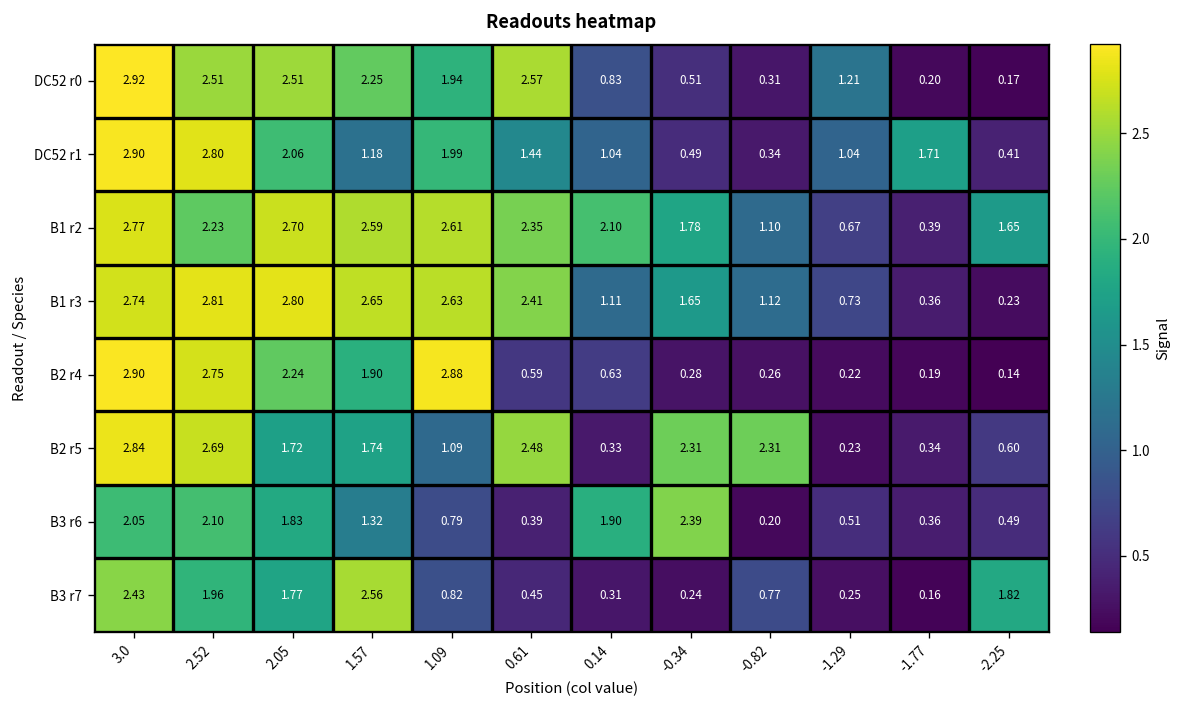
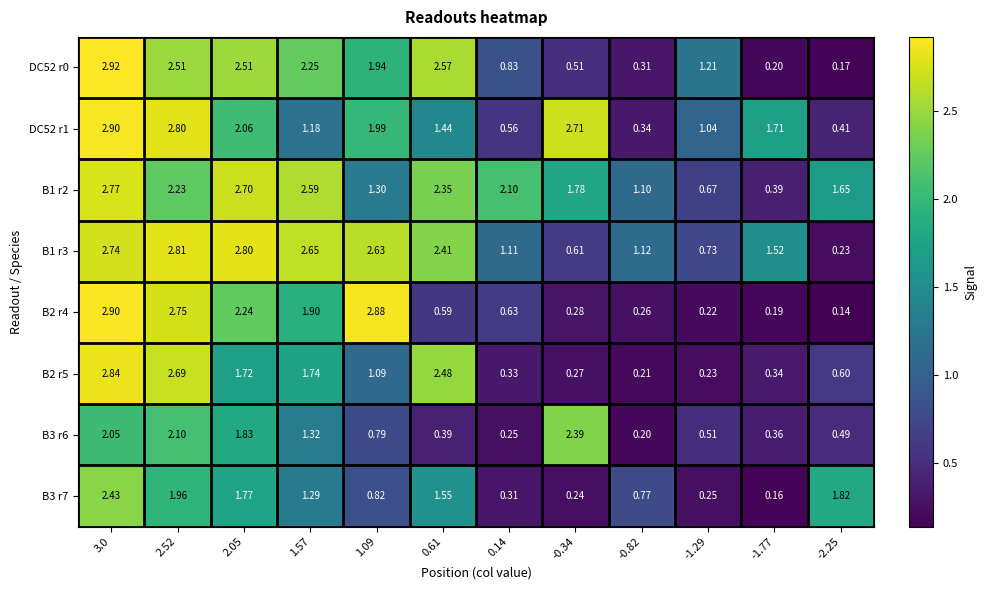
DC52 r1, 0.14: 1.04 -> 0.56
DC52 r1, -0.34: 0.49 -> 2.71
B1 r2, 1.09: 2.61 -> 1.30
B1 r3, -0.34: 1.65 -> 0.61
B1 r3, -1.77: 0.36 -> 1.52
B2 r5, -0.34: 2.31 -> 0.27
B2 r5, -0.82: 2.31 -> 0.21
B3 r6, 0.14: 1.90 -> 0.25
B3 r7, 1.57: 2.56 -> 1.29
B3 r7, 0.61: 0.45 -> 1.55
